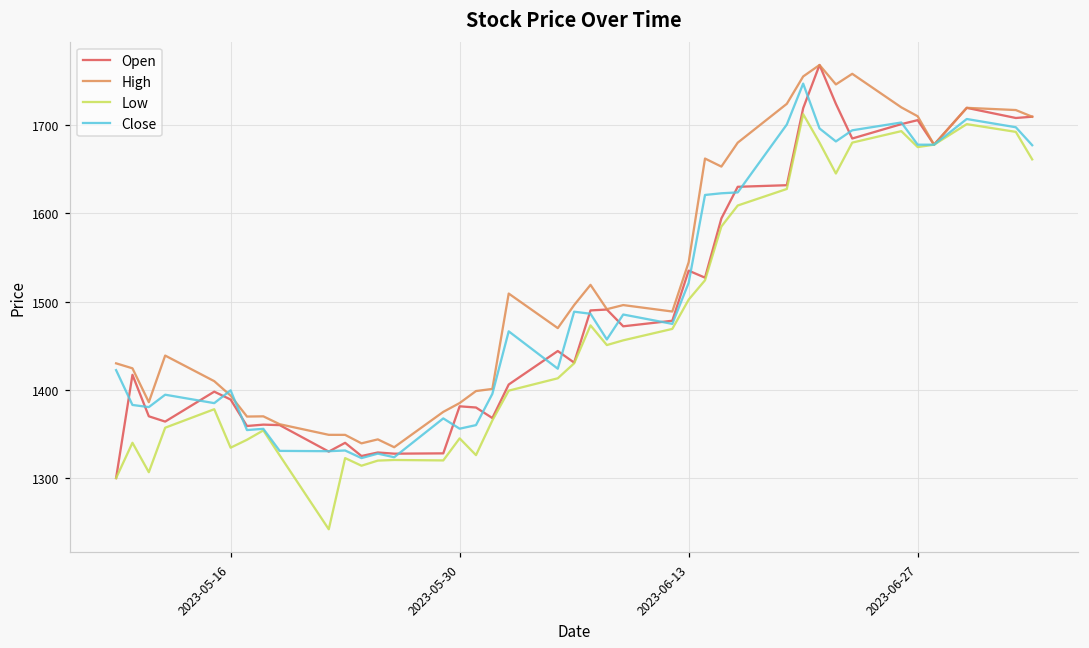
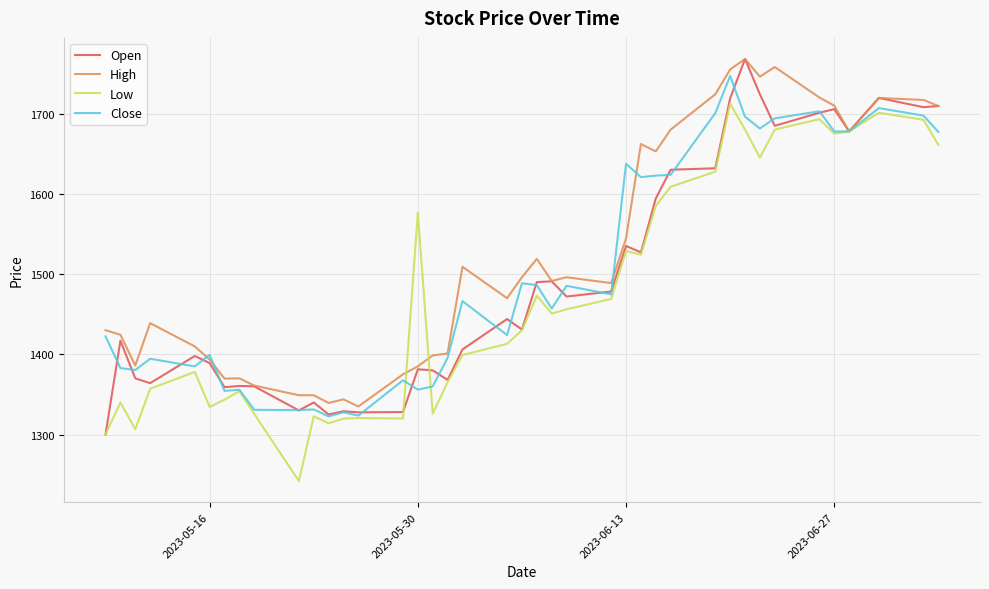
Low, 2023-05-30: 1350 -> 1580
Low, 2023-06-13: 1500 -> 1530
Close, 2023-06-13: 1520 -> 1640
